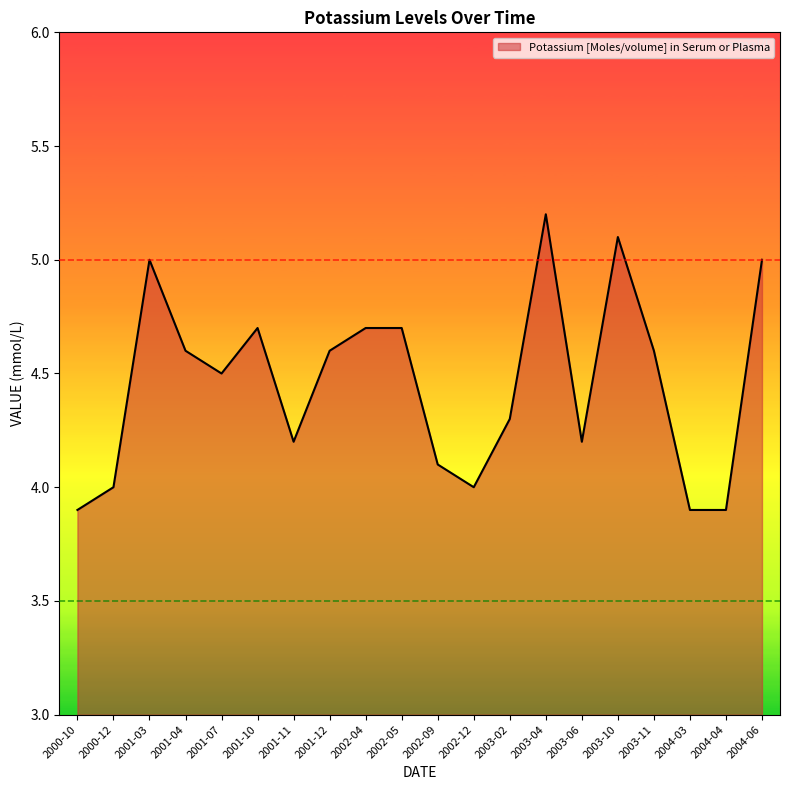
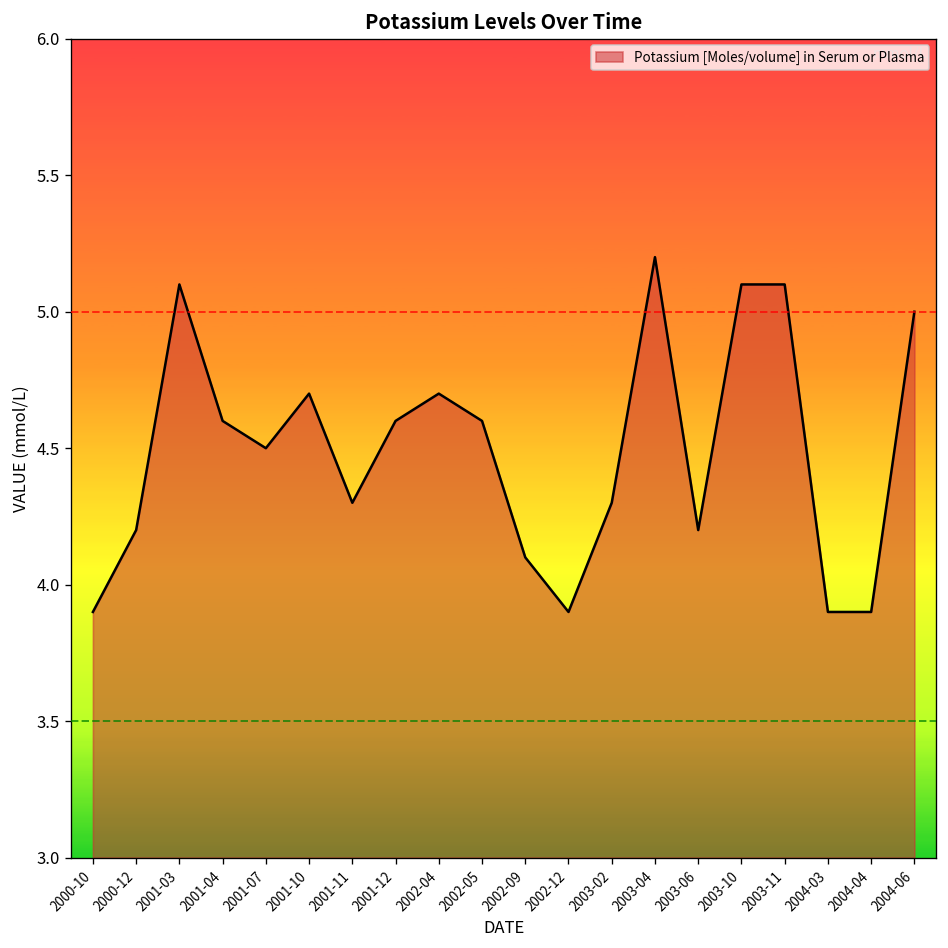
2000-12: 4.0 -> 4.2
2001-03: 5.0 -> 5.1
2001-11: 4.2 -> 4.3
2002-05: 4.7 -> 4.6
2002-12: 4.0 -> 3.9
2003-11: 4.6 -> 5.1
